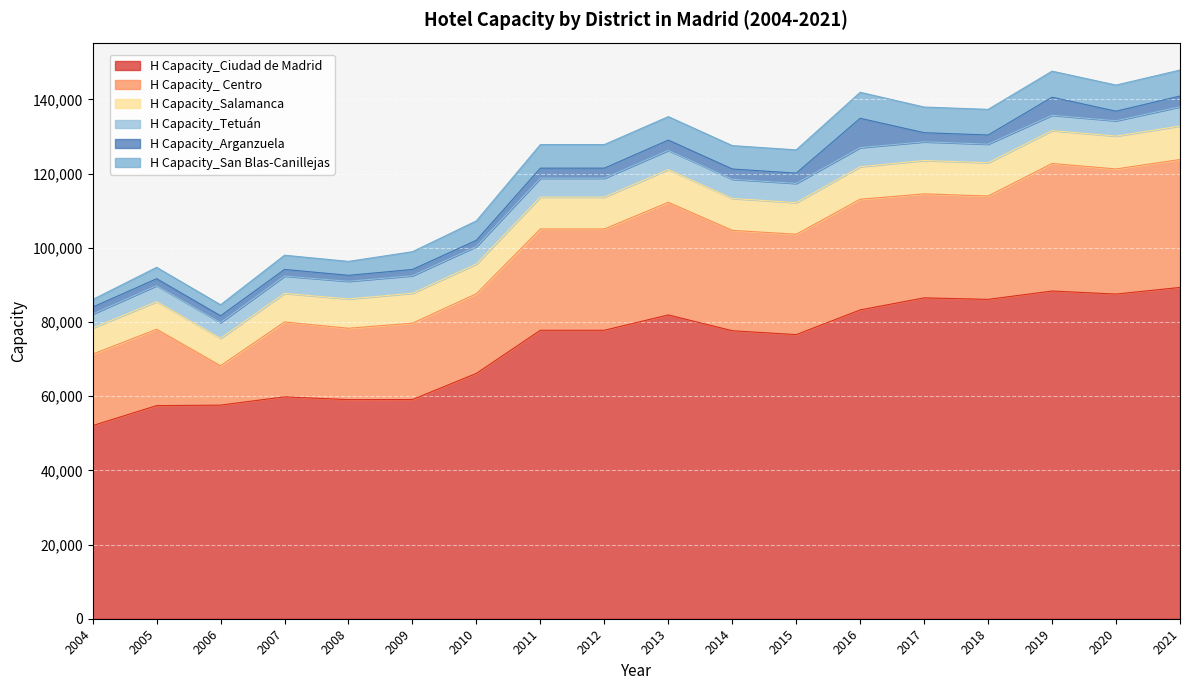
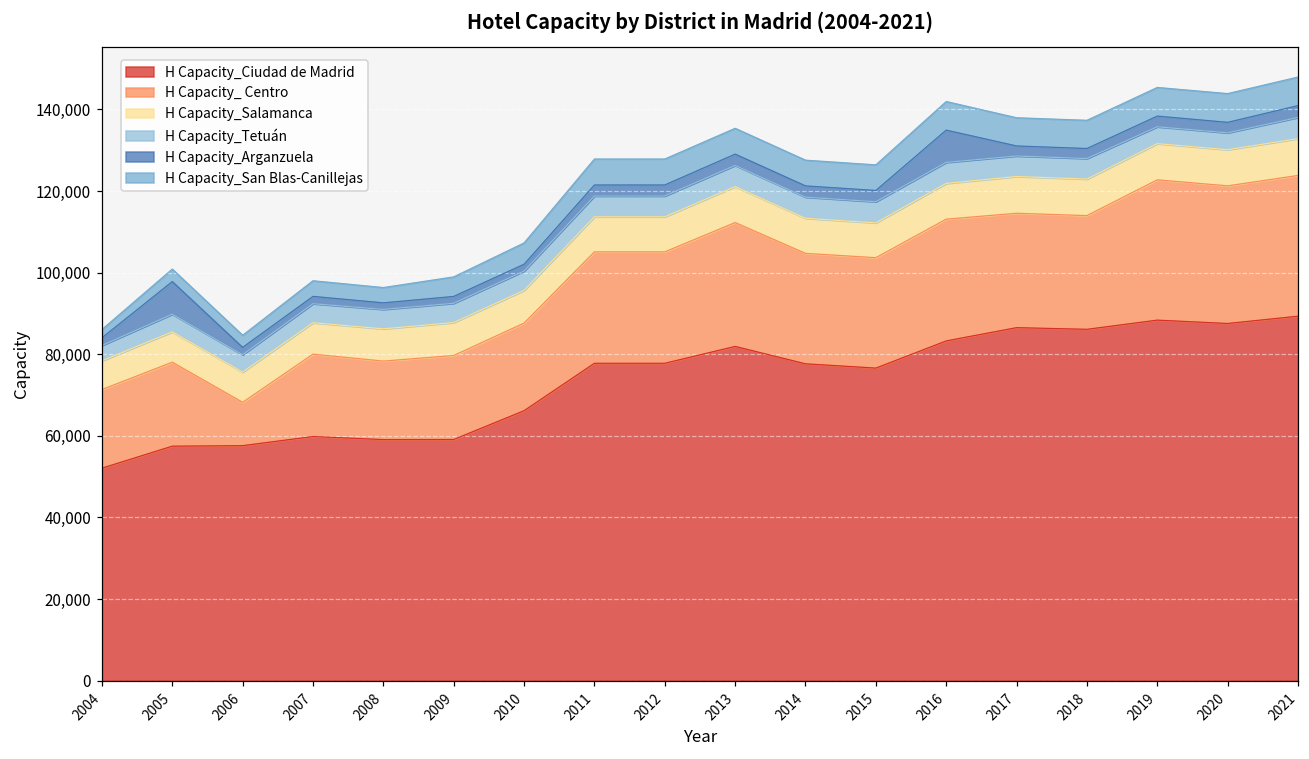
H Capacity_Arganzuela, 2005: 2,000 -> 8,000
H Capacity_Arganzuela, 2019: 5,000 -> 3,000
